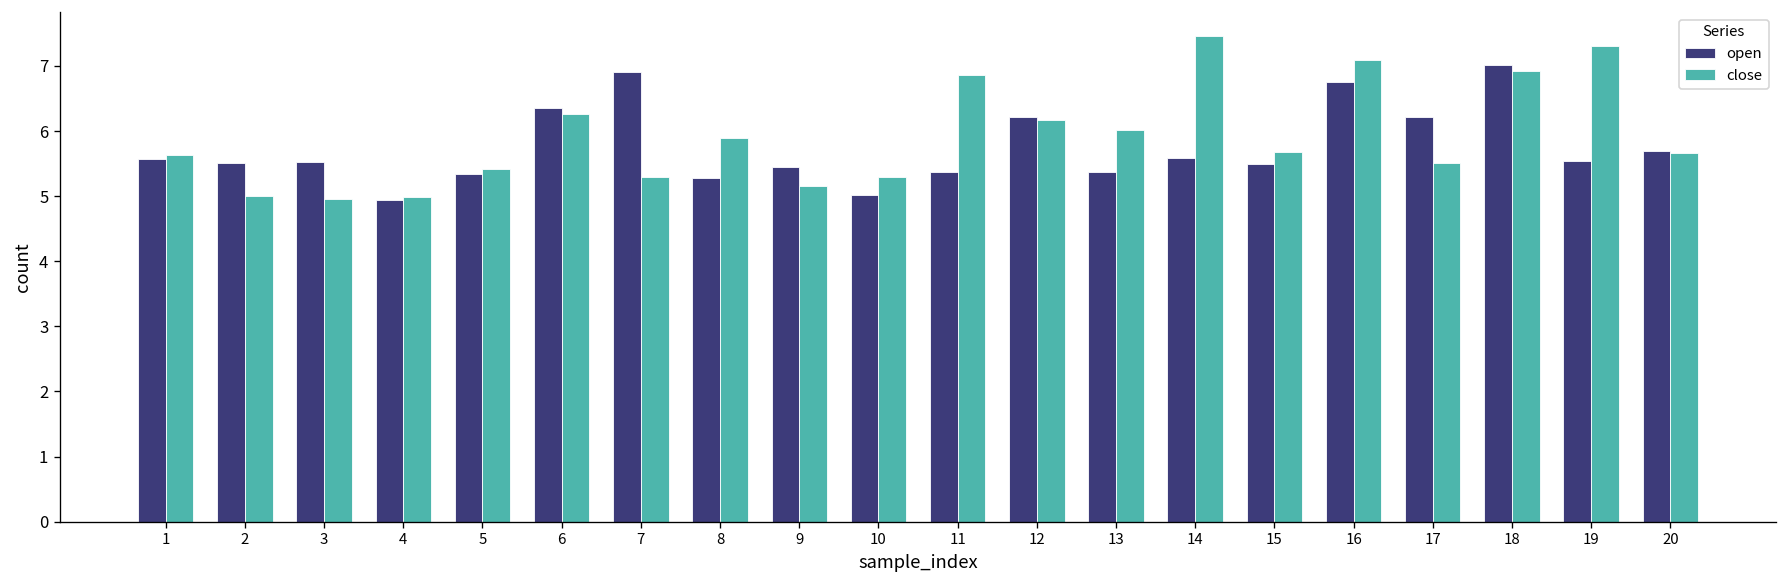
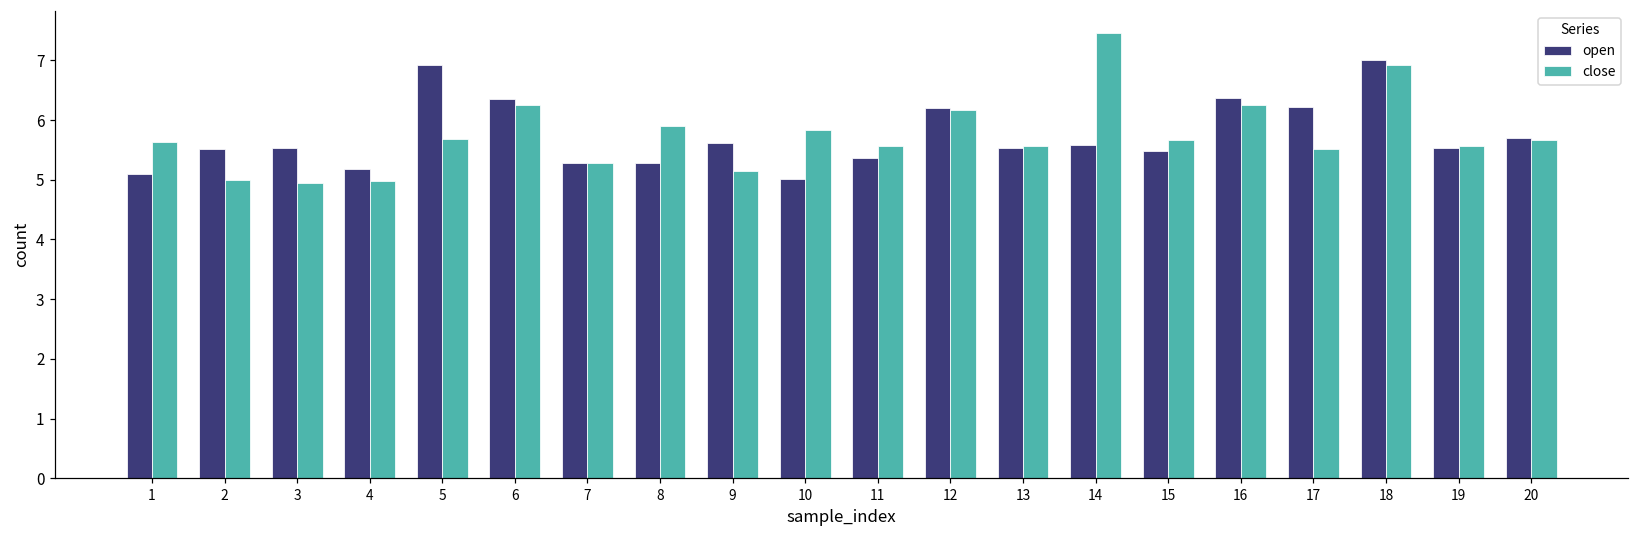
open, 1: 5.6 -> 5.1
open, 4: 4.9 -> 5.2
open, 5: 5.3 -> 6.9
close, 5: 5.4 -> 5.7
open, 7: 6.9 -> 5.3
open, 9: 5.4 -> 5.6
close, 10: 5.3 -> 5.8
close, 11: 6.9 -> 5.6
open, 13: 5.4 -> 5.5
close, 13: 6.0 -> 5.6
open, 16: 6.8 -> 6.4
close, 16: 7.1 -> 6.3
close, 19: 7.3 -> 5.6
